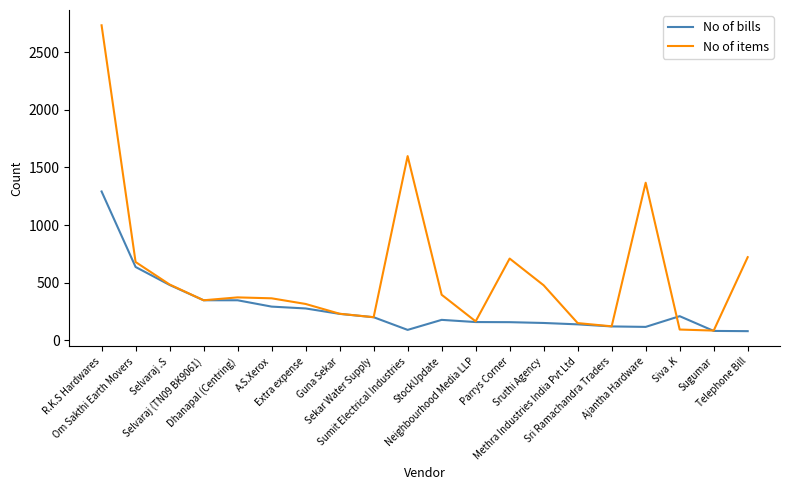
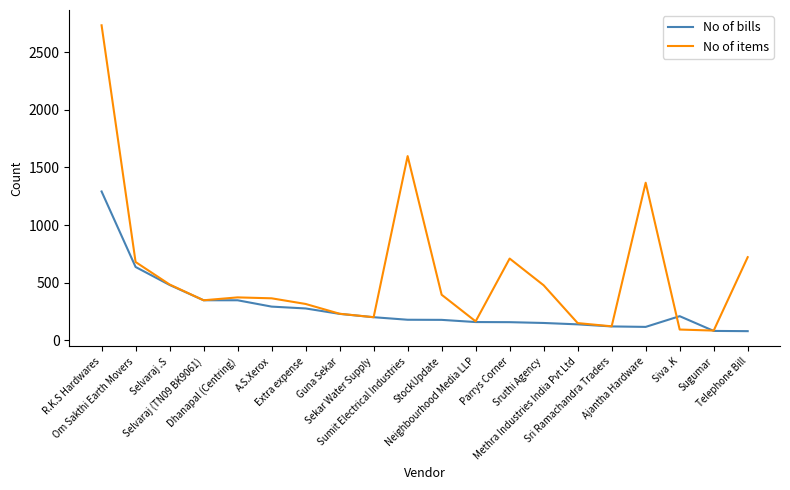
No of bills, Sumit Electrical Industries: 90 -> 180
